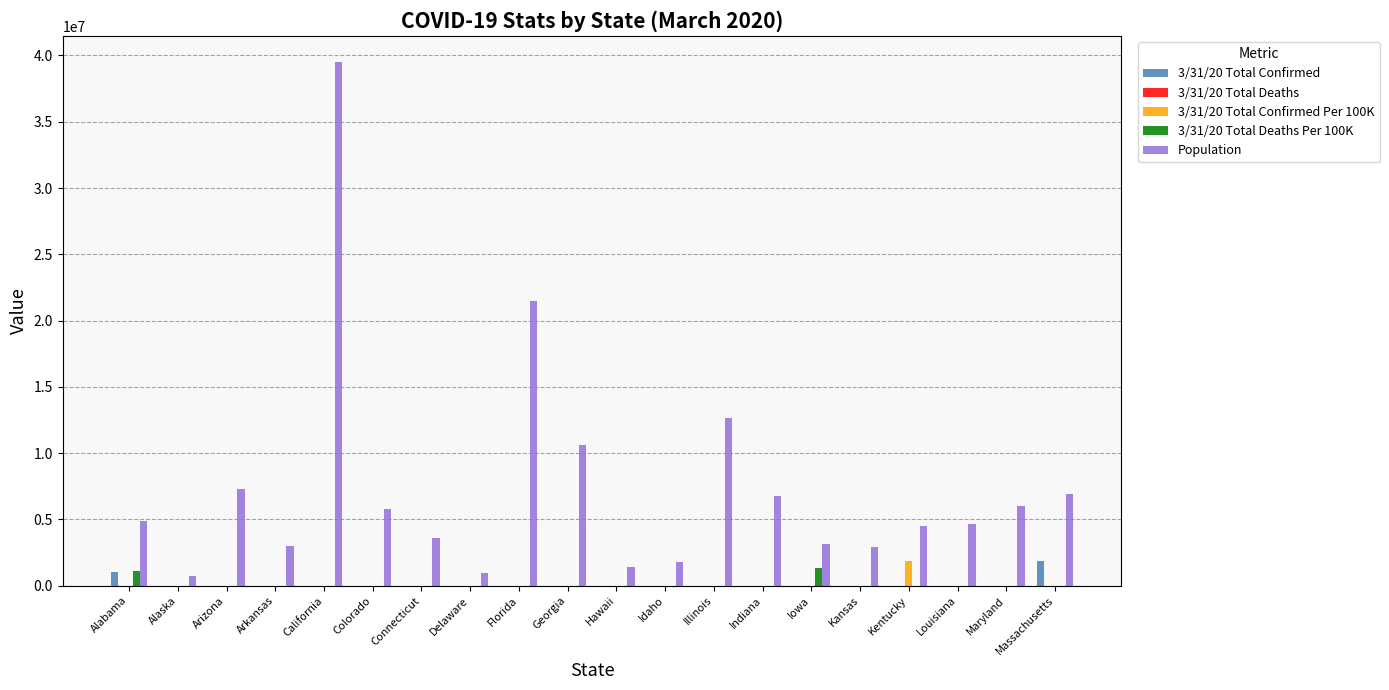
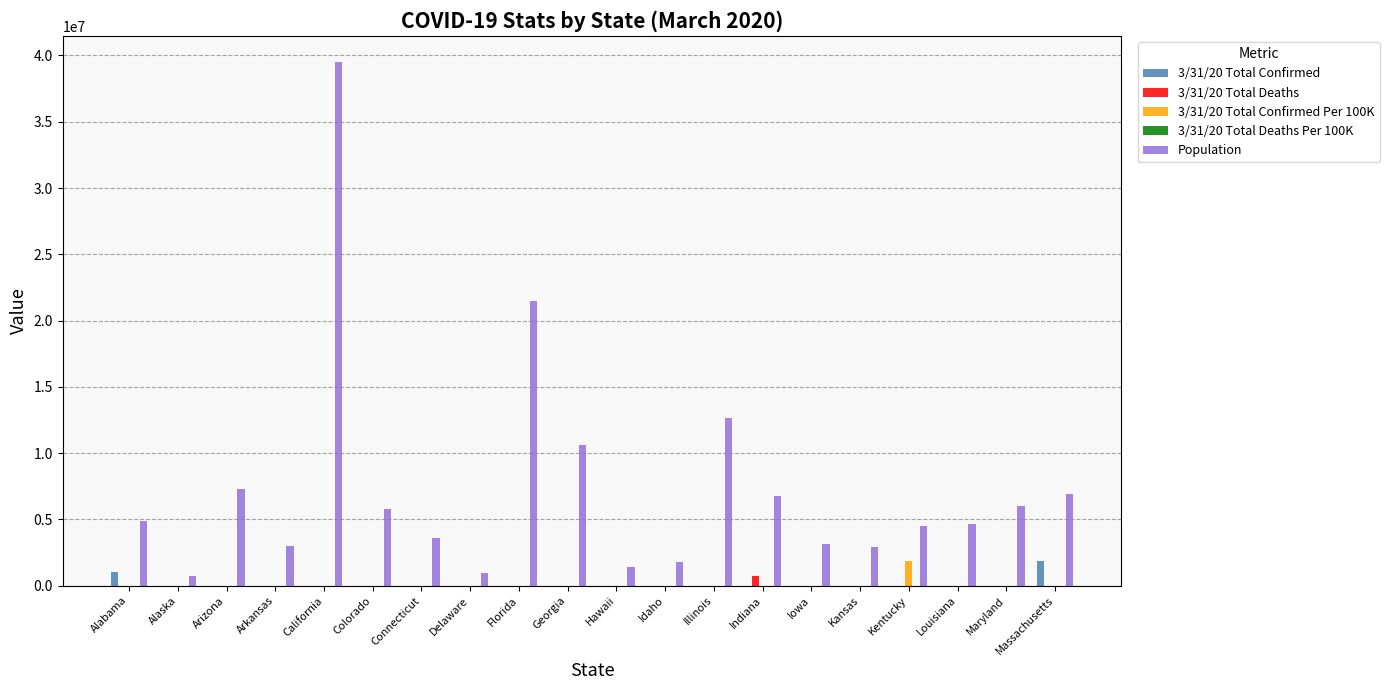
3/31/20 Total Deaths Per 100K, Alabama: 1100000 -> 0
3/31/20 Total Deaths, Indiana: 0 -> 700000
3/31/20 Total Deaths Per 100K, Iowa: 1300000 -> 0
